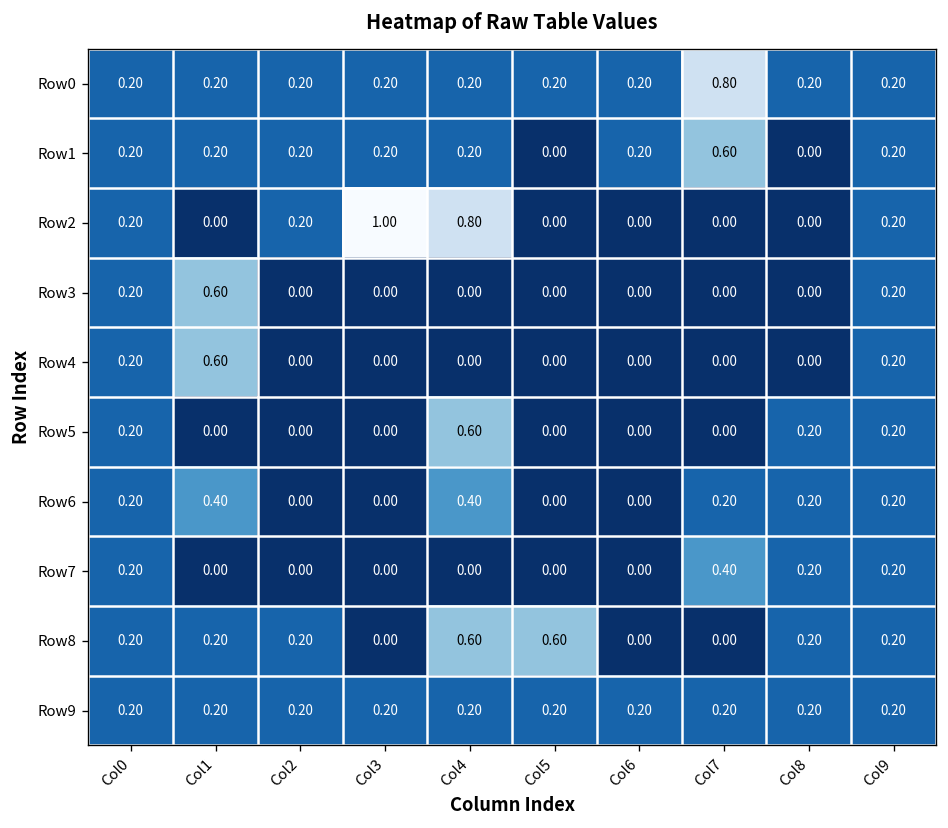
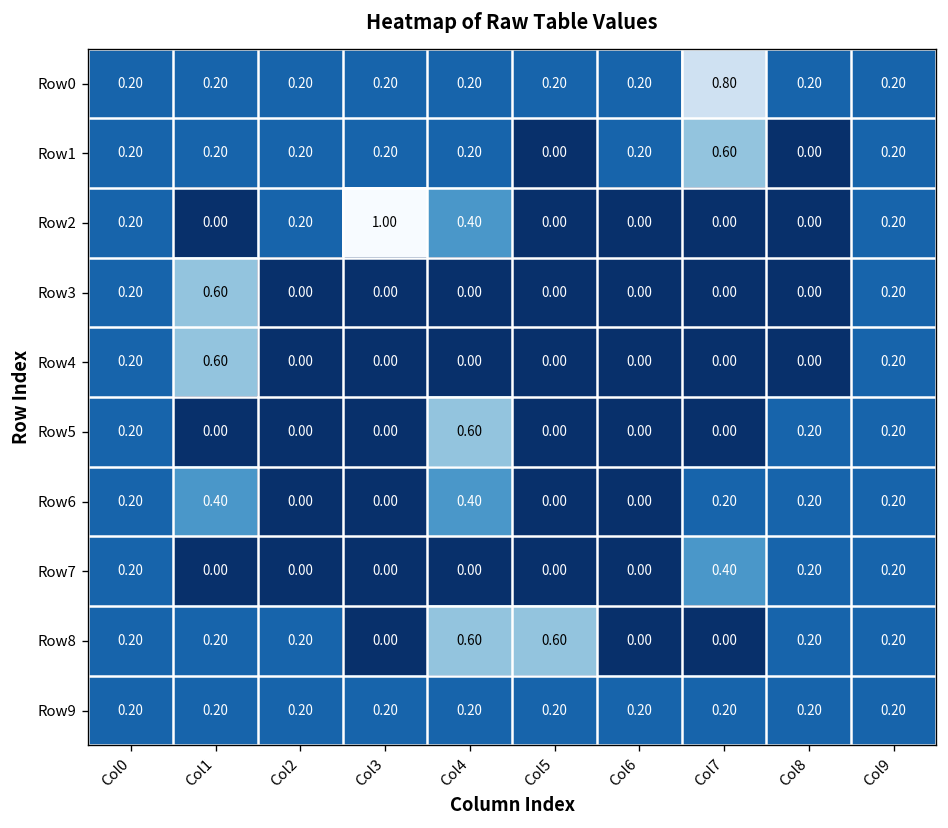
Row2, Col4: 0.80 -> 0.40
